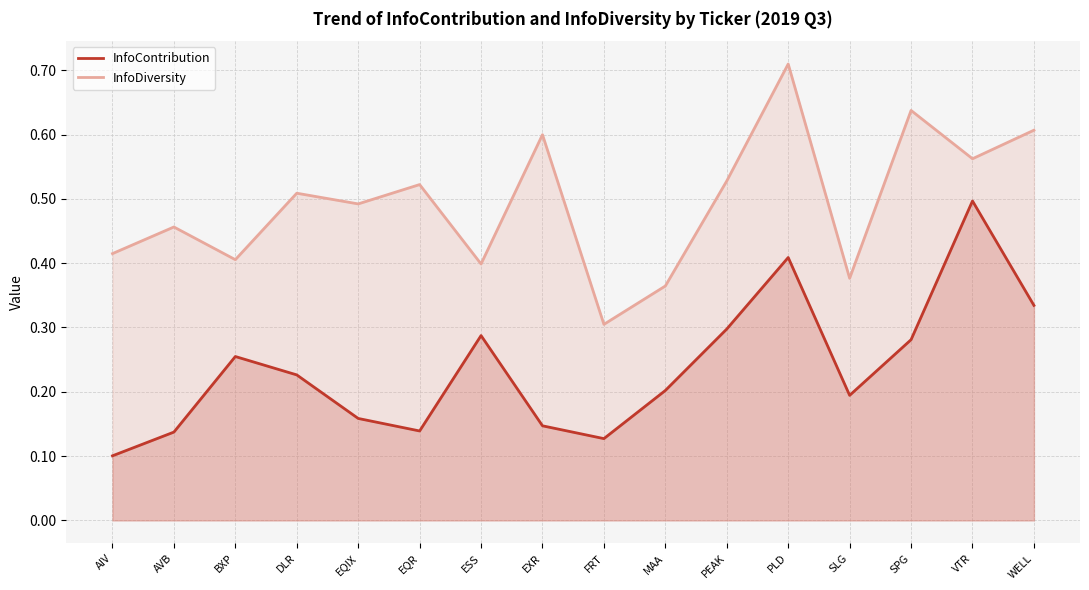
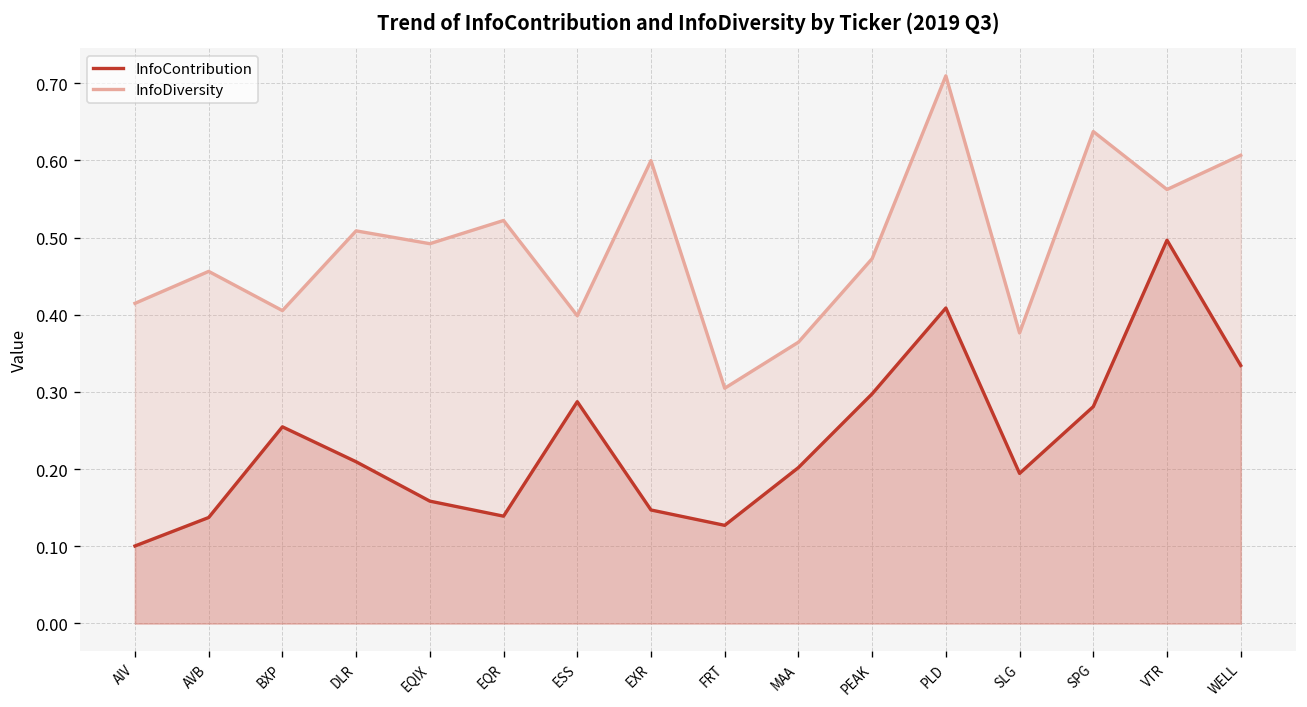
InfoContribution, DLR: 0.23 -> 0.21
InfoDiversity, PEAK: 0.53 -> 0.47
